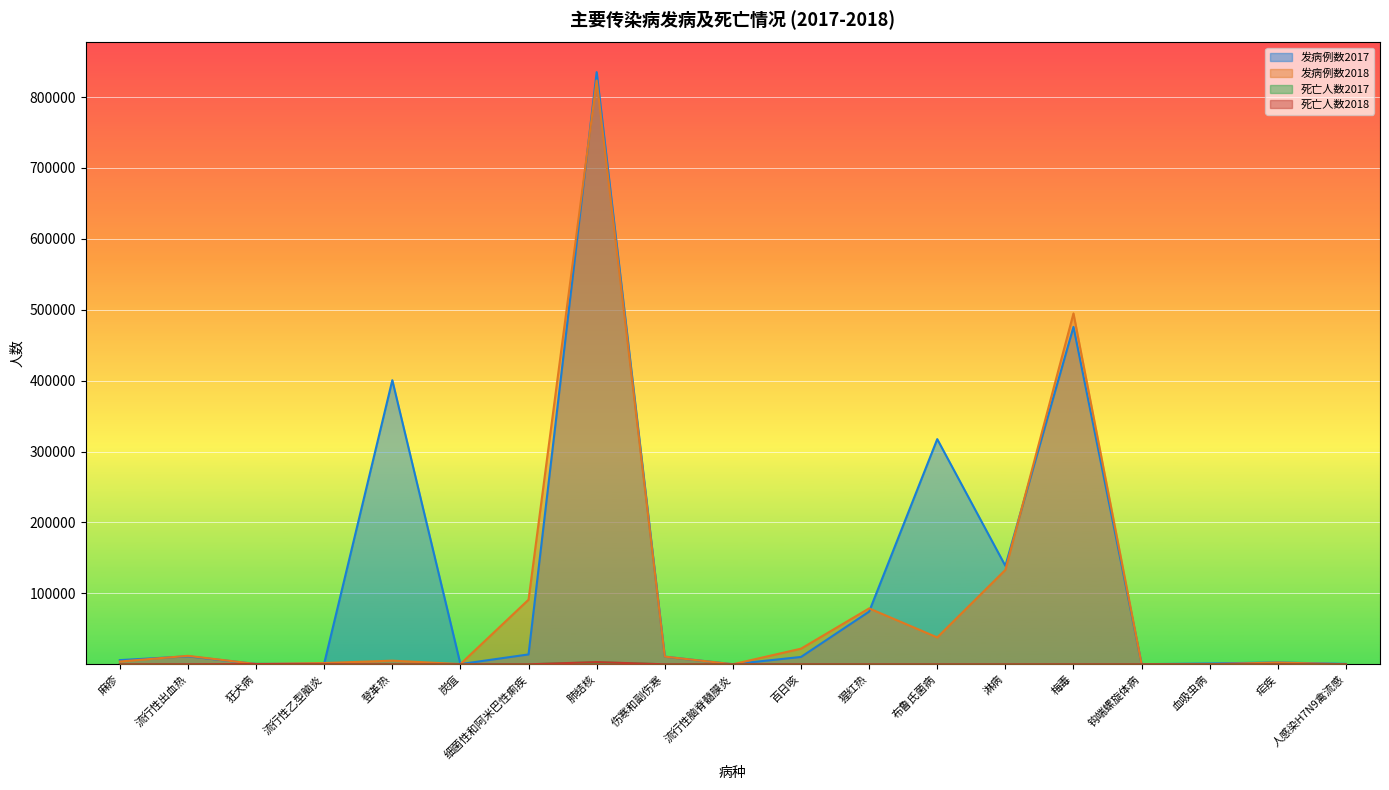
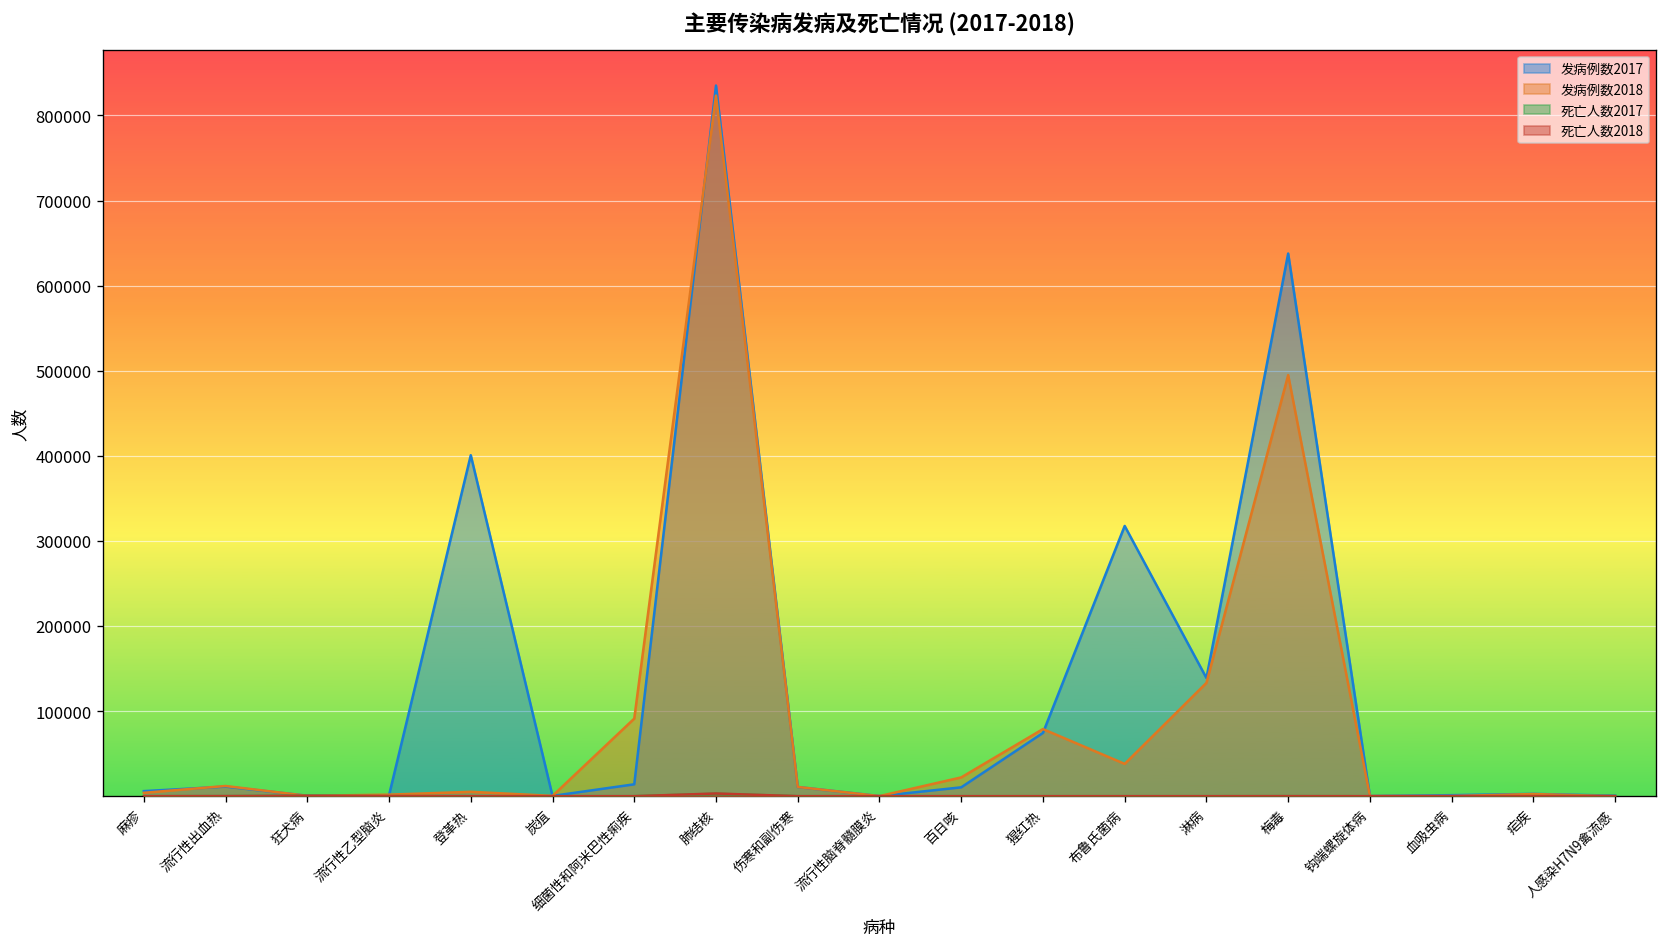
发病例数2017, 梅毒: 480000 -> 640000
